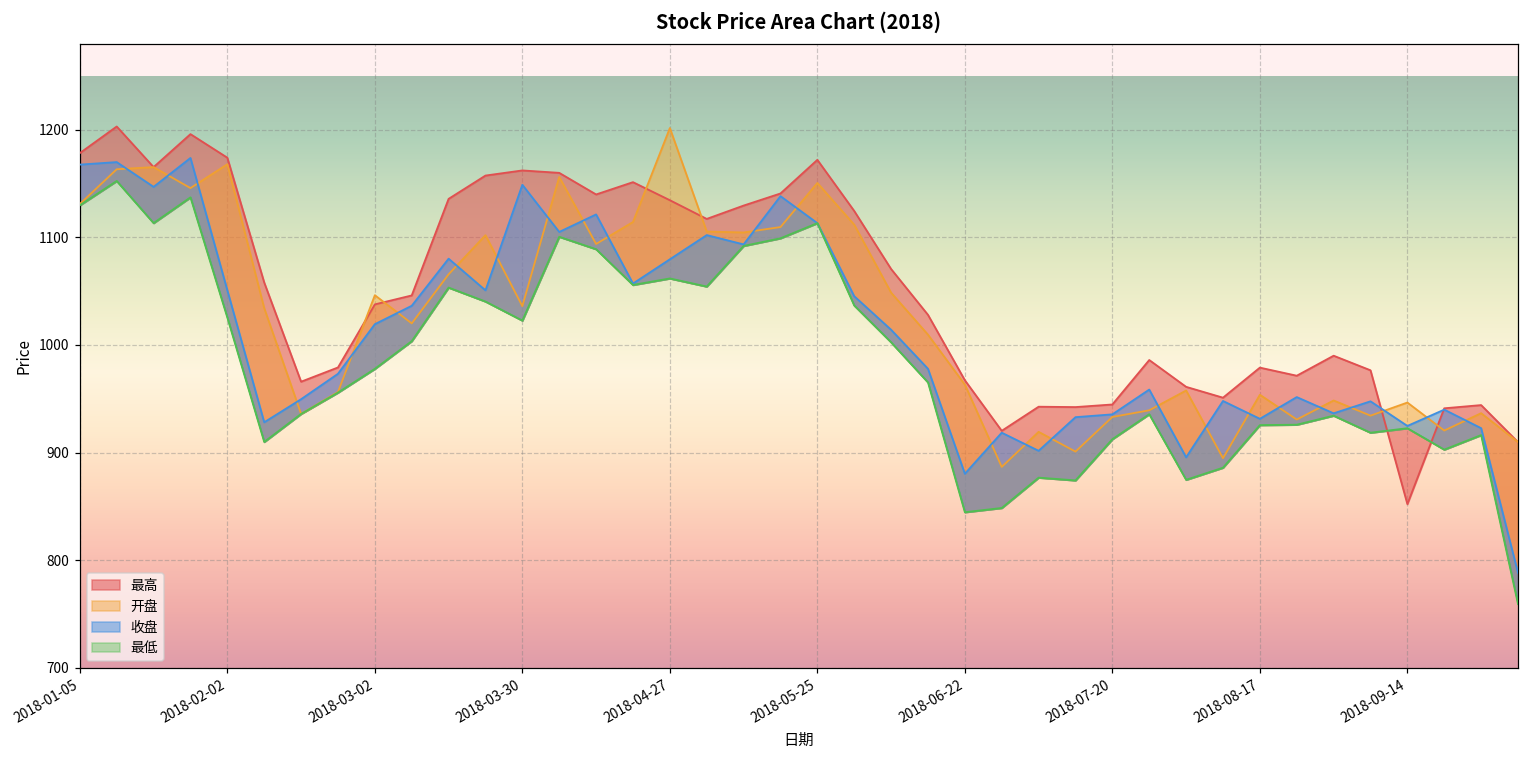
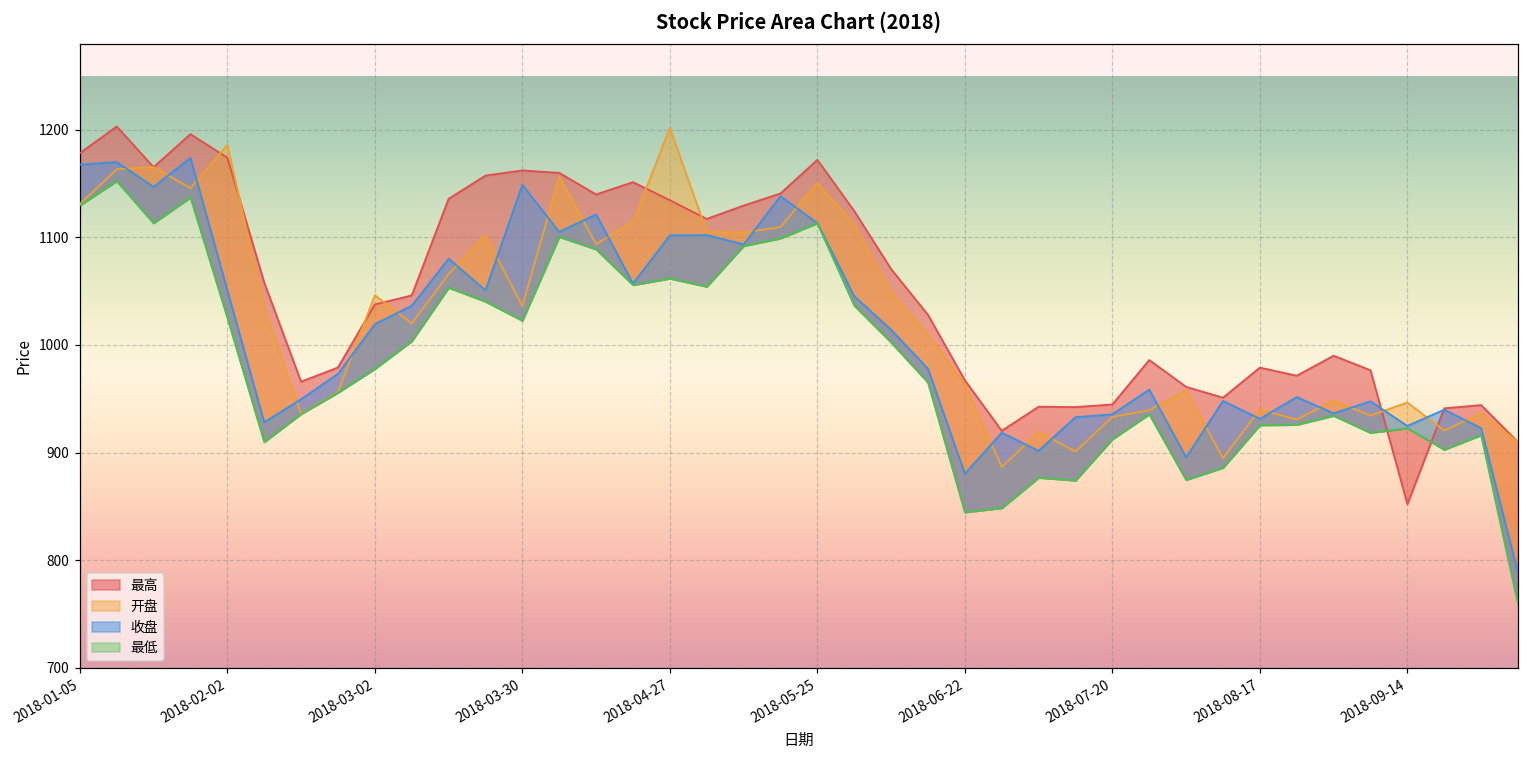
开盘, 2018-02-02: 1170 -> 1190
收盘, 2018-04-27: 1080 -> 1100
开盘, 2018-08-17: 950 -> 940
